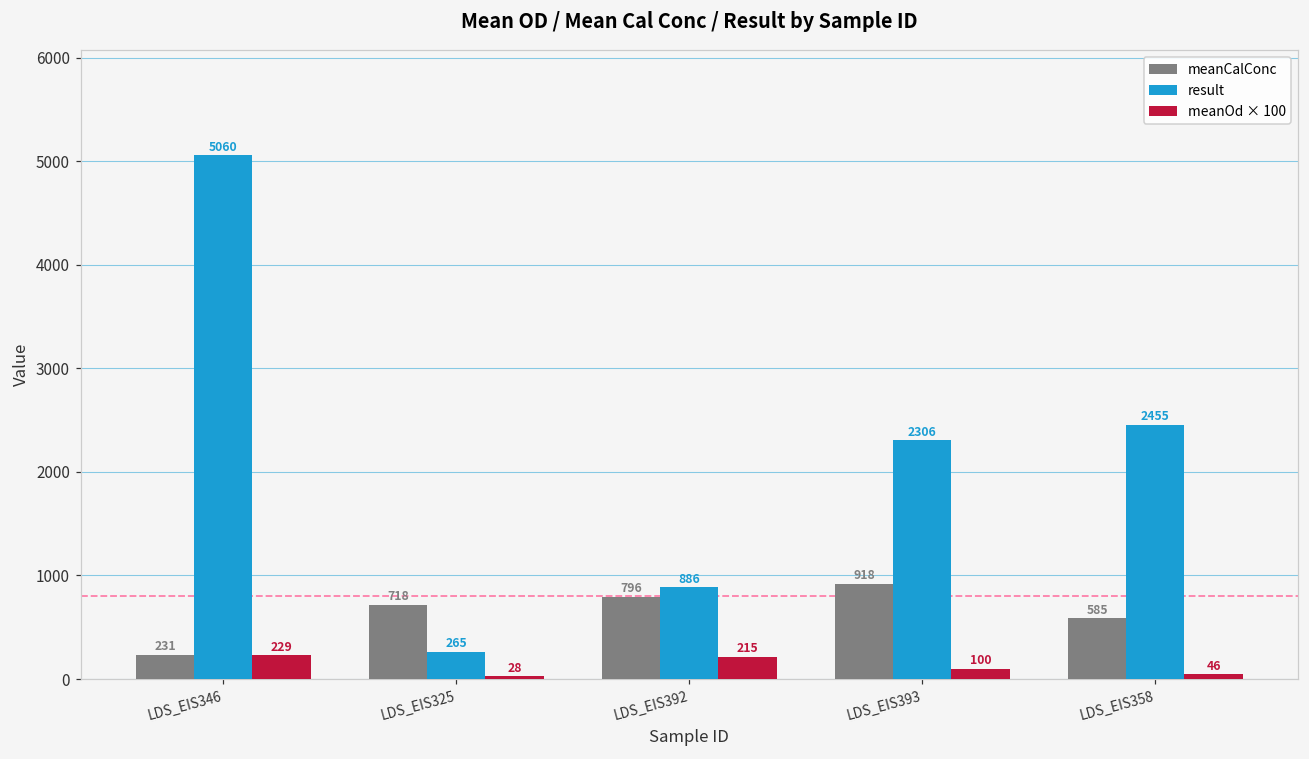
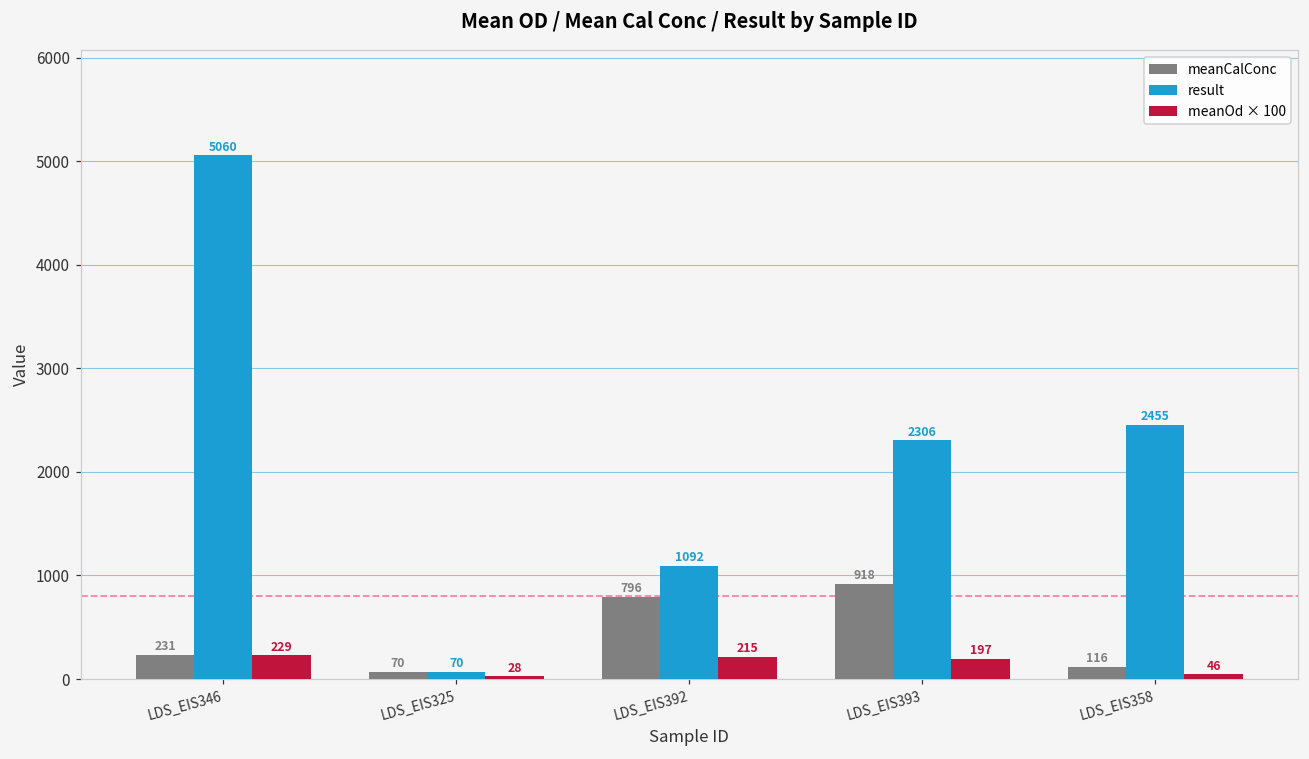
meanCalConc, LDS_EIS325: 718 -> 70
result, LDS_EIS325: 265 -> 70
result, LDS_EIS392: 886 -> 1092
meanOd × 100, LDS_EIS393: 100 -> 197
meanCalConc, LDS_EIS358: 585 -> 116
